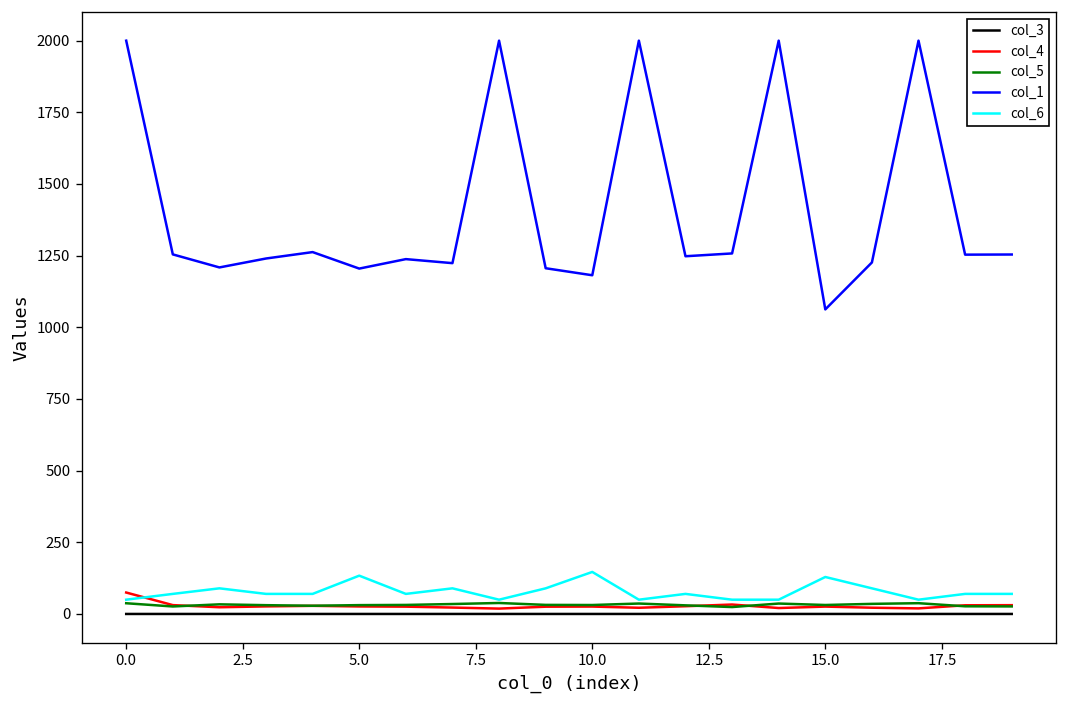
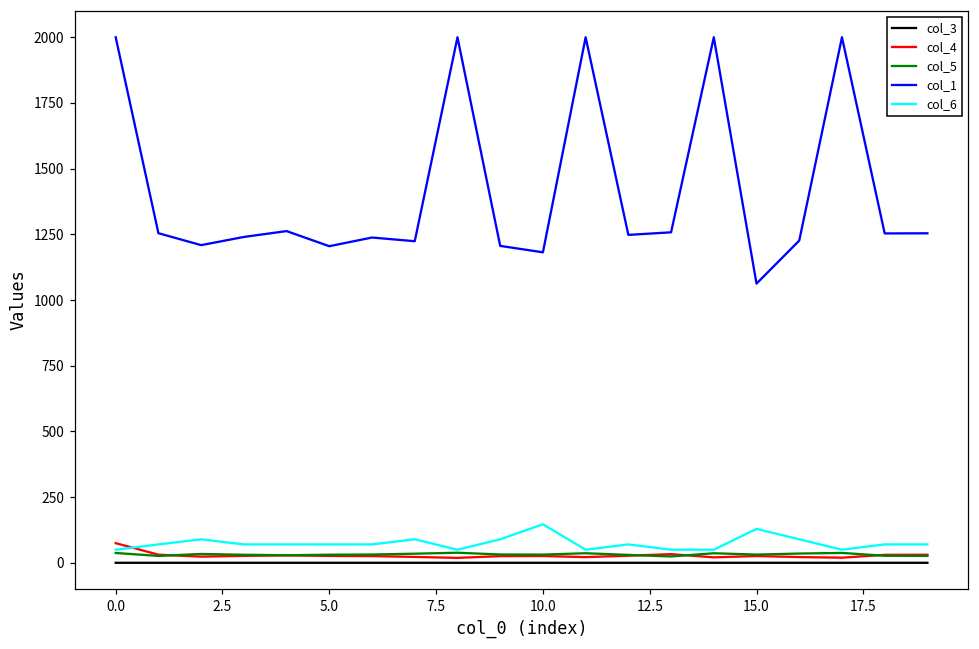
col_6, 5.0: 130 -> 70
